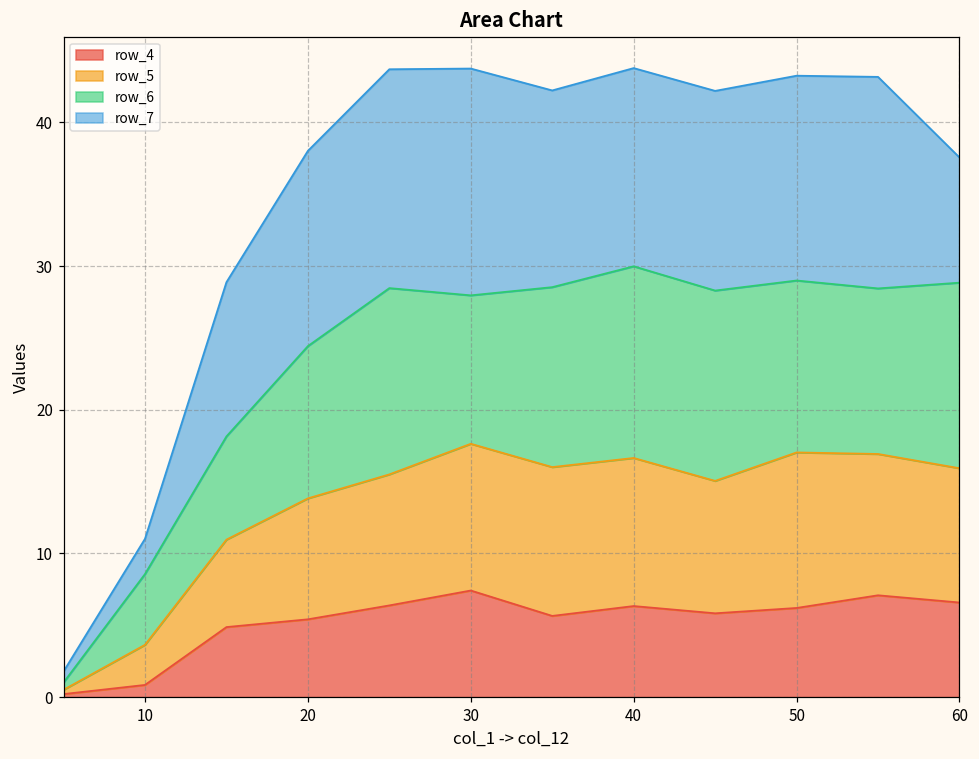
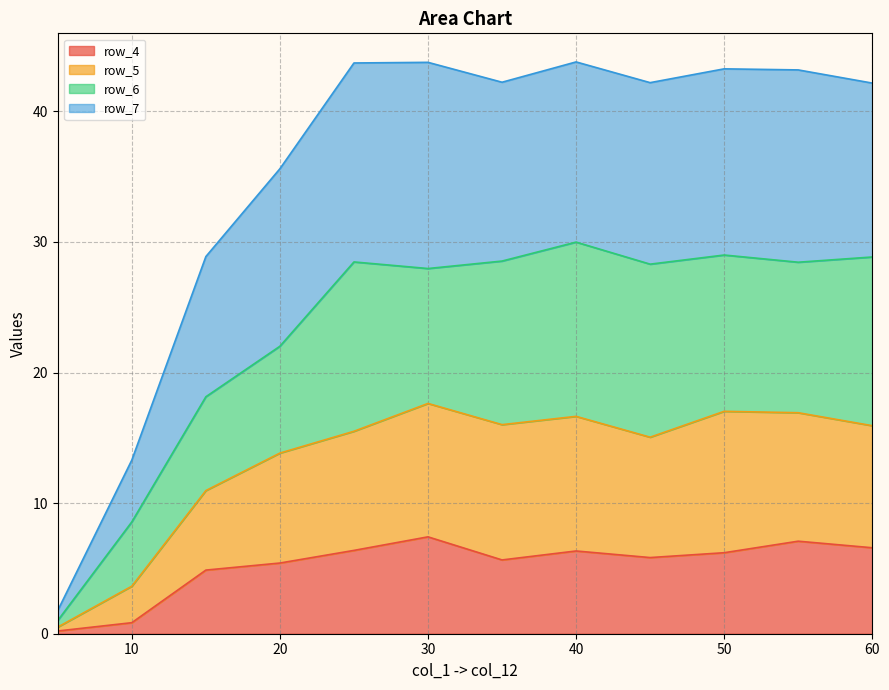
row_7, 10: 2.5 -> 4.7
row_6, 20: 10.6 -> 8.2
row_7, 60: 8.7 -> 13.3
